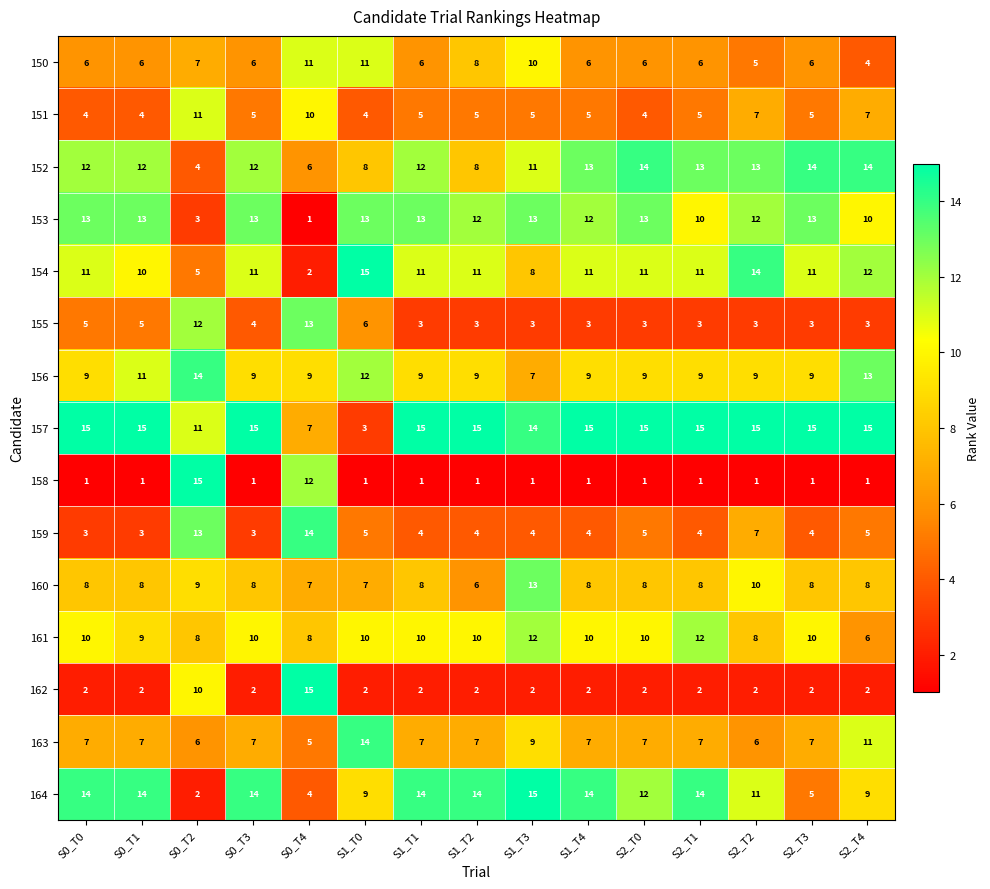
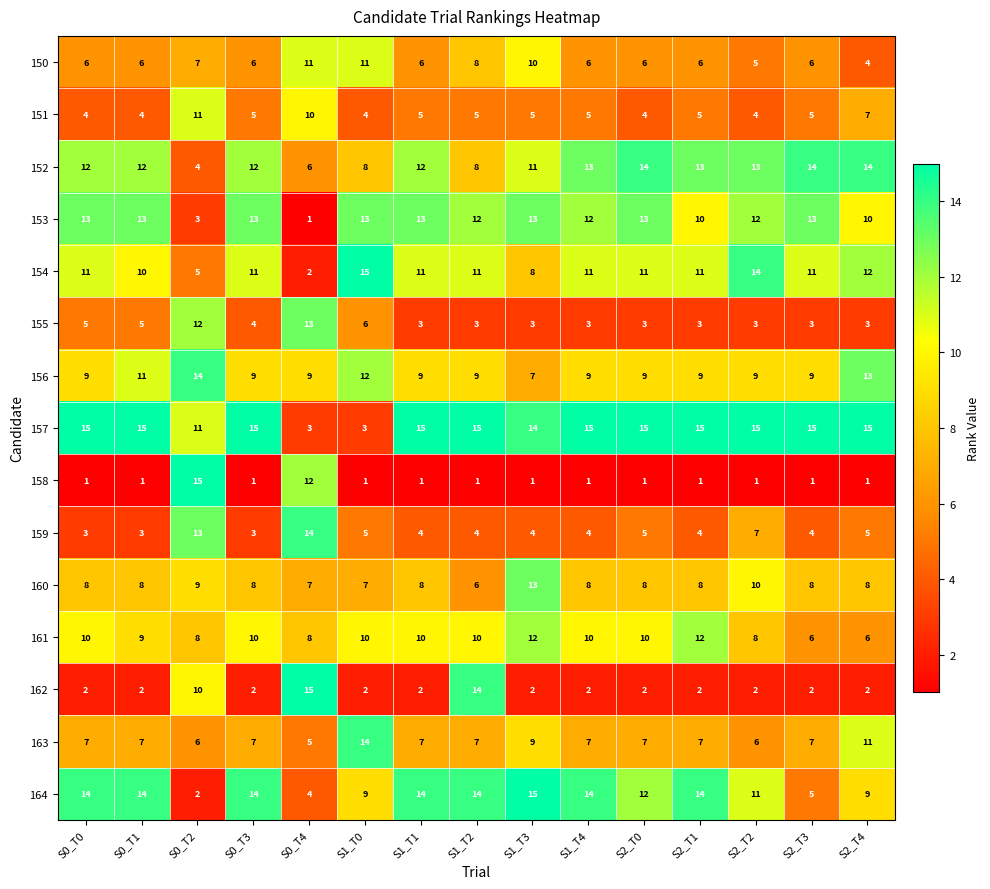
151, S2_T2: 7 -> 4
157, S0_T4: 7 -> 3
161, S2_T3: 10 -> 6
162, S1_T2: 2 -> 14
